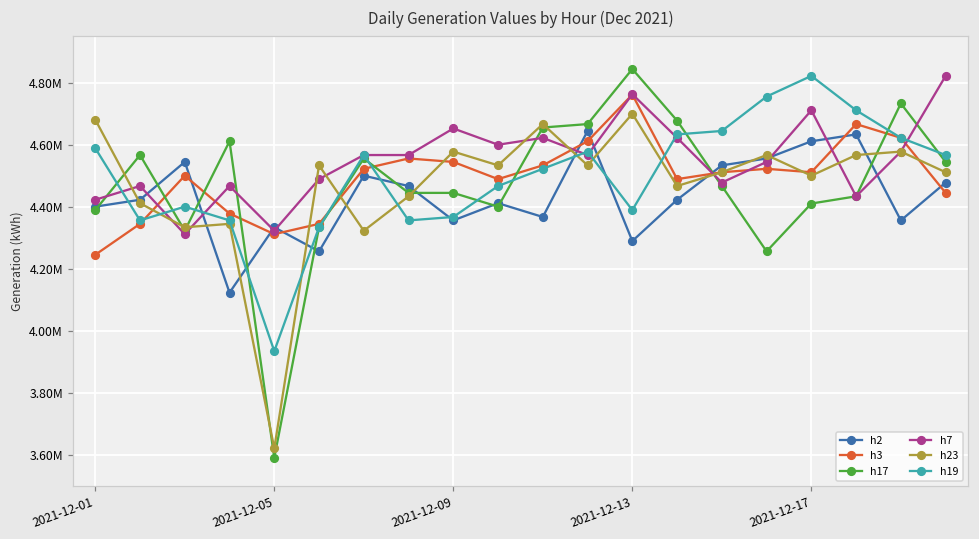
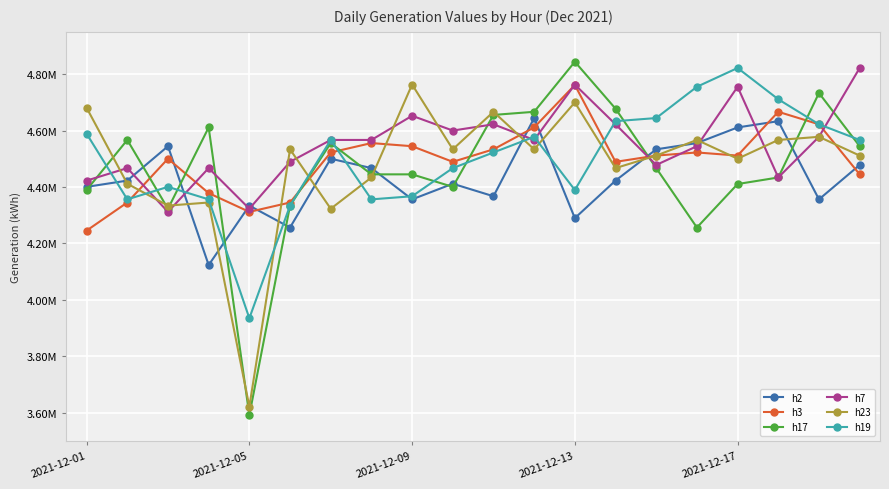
h23, 2021-12-09: 4580000 -> 4760000
h7, 2021-12-17: 4710000 -> 4760000
